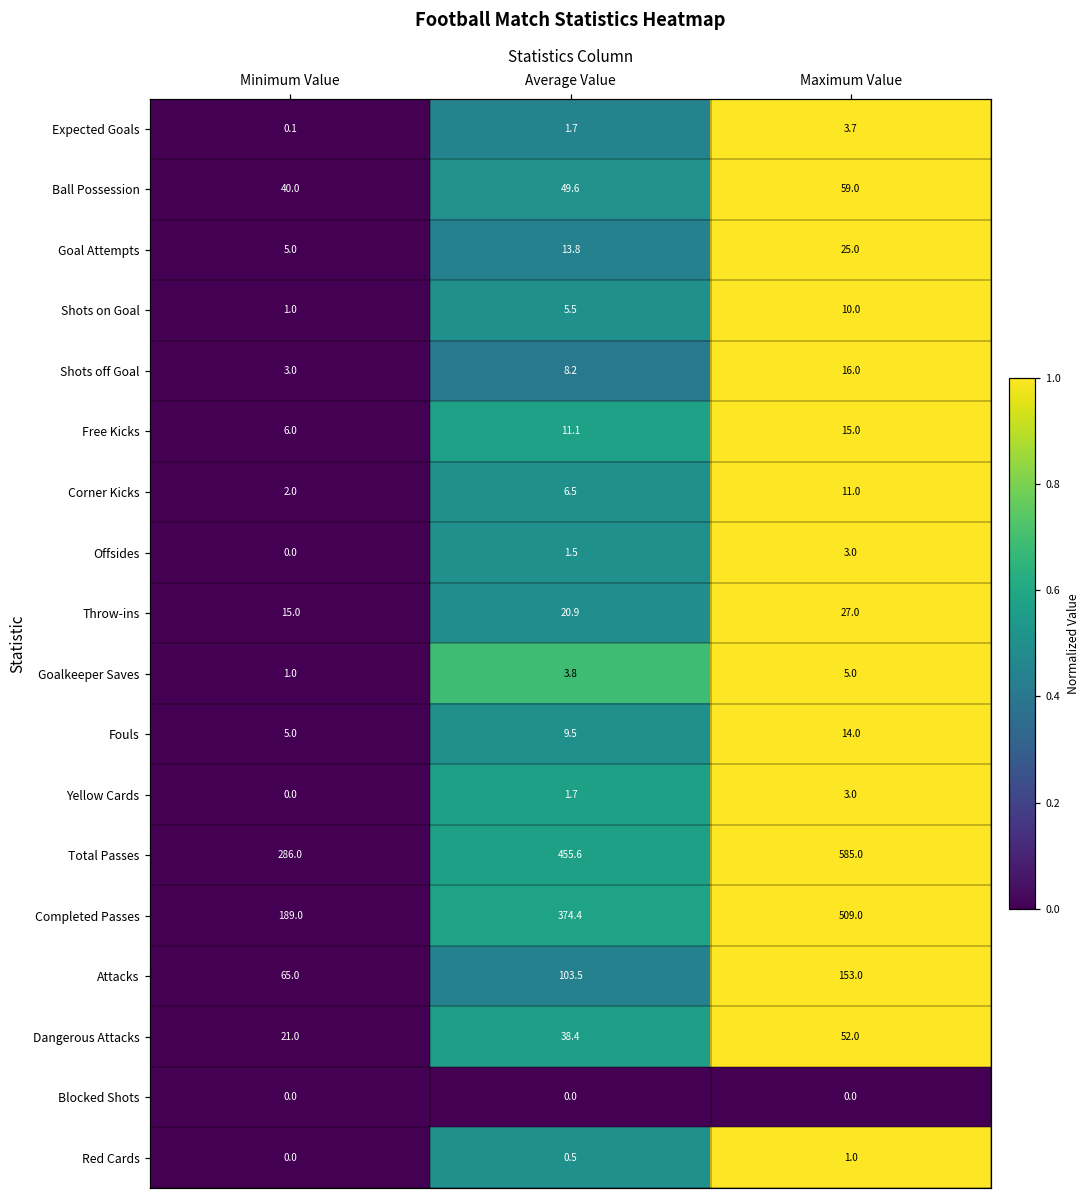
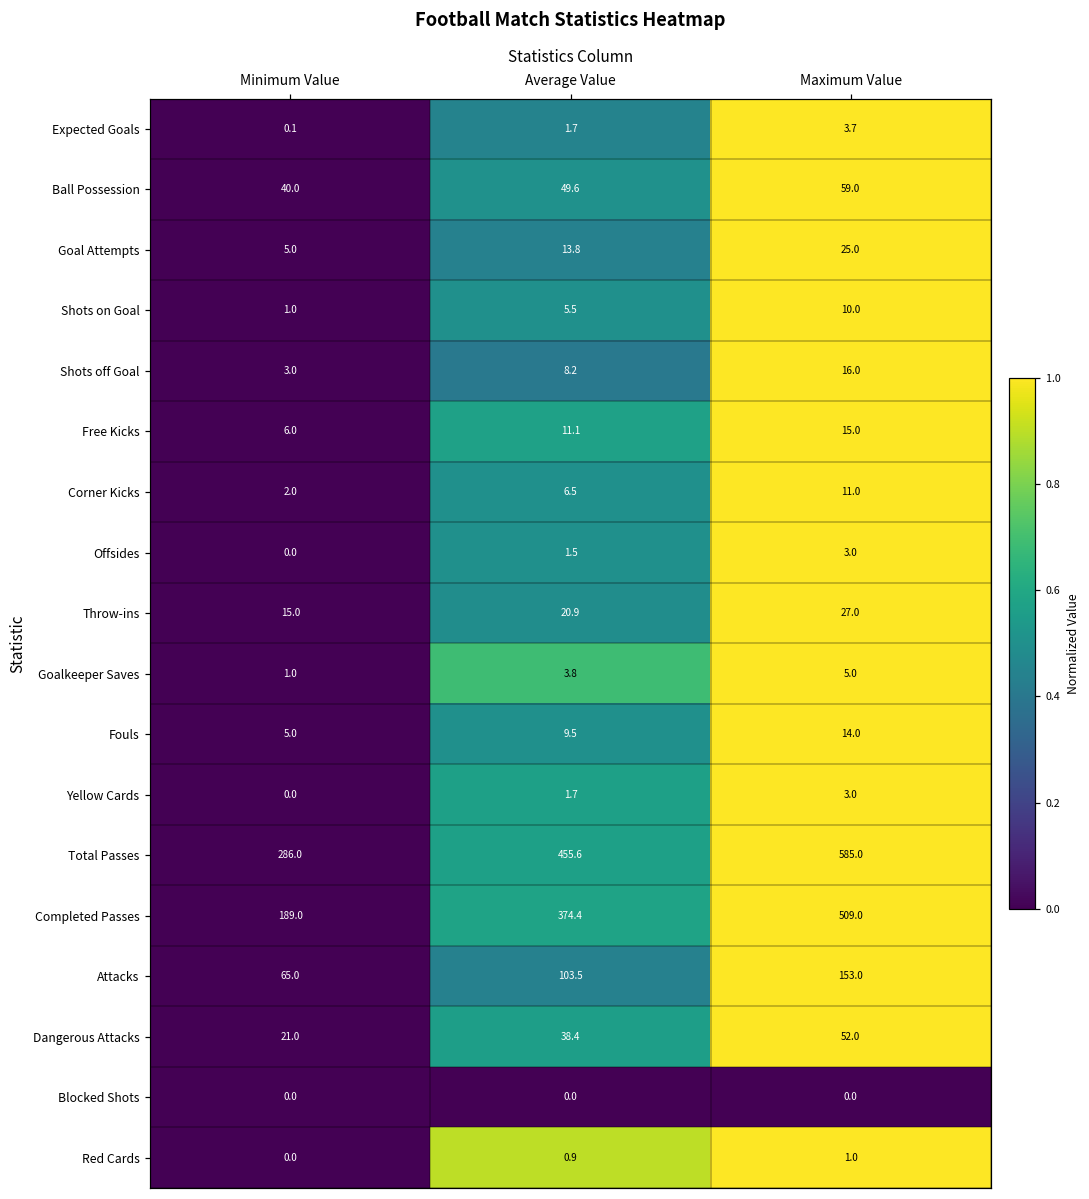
Red Cards, Average Value: 0.5 -> 0.9
